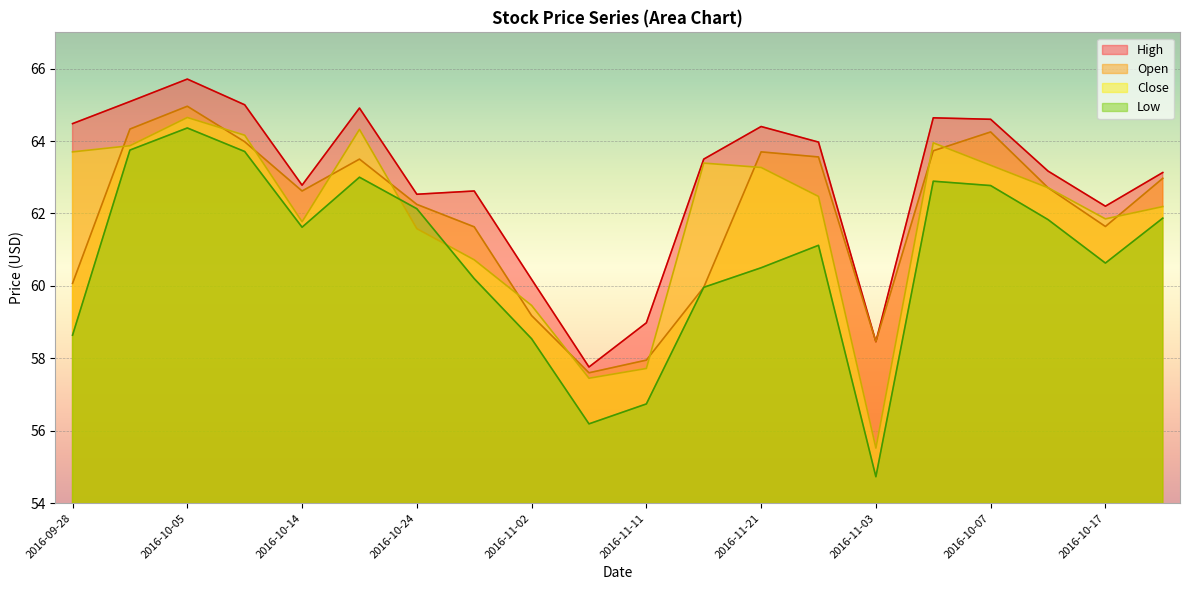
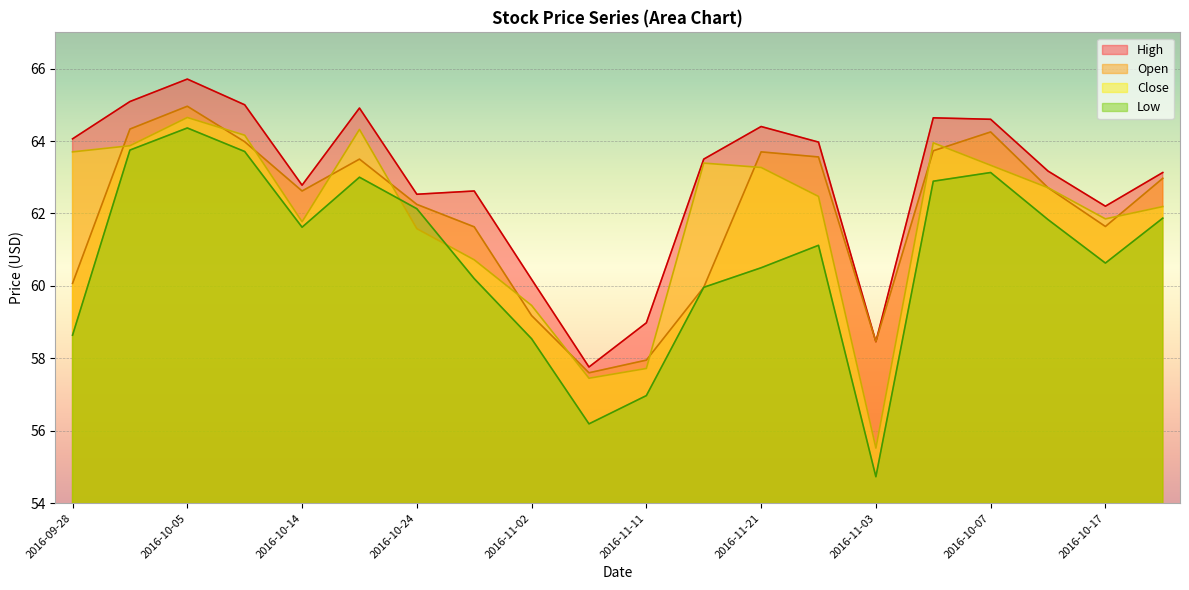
High, 2016-09-28: 64.5 -> 64.1
Low, 2016-11-11: 56.7 -> 57.0
Low, 2016-10-07: 62.8 -> 63.1
